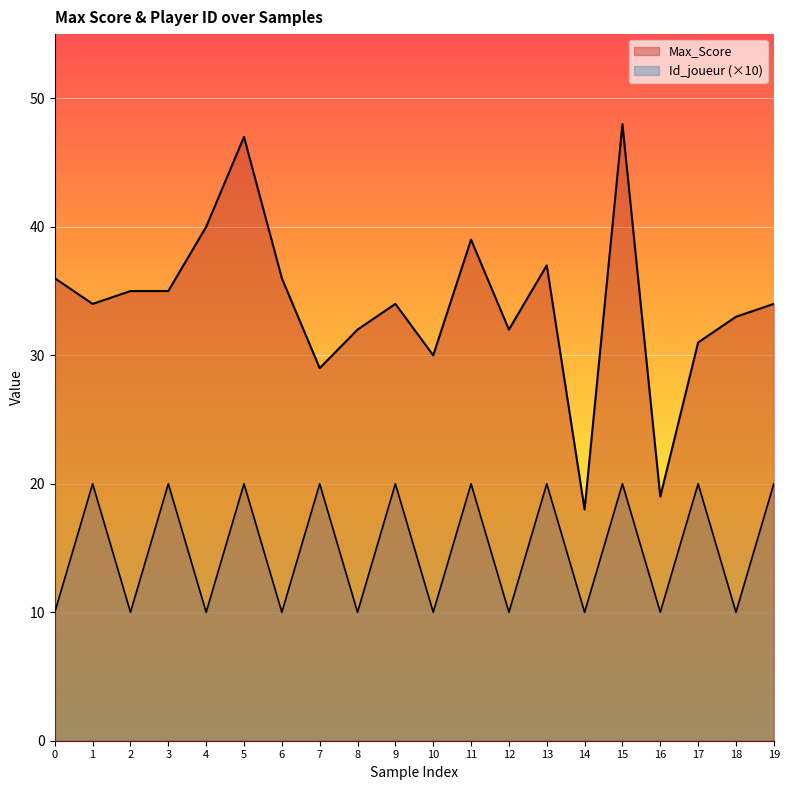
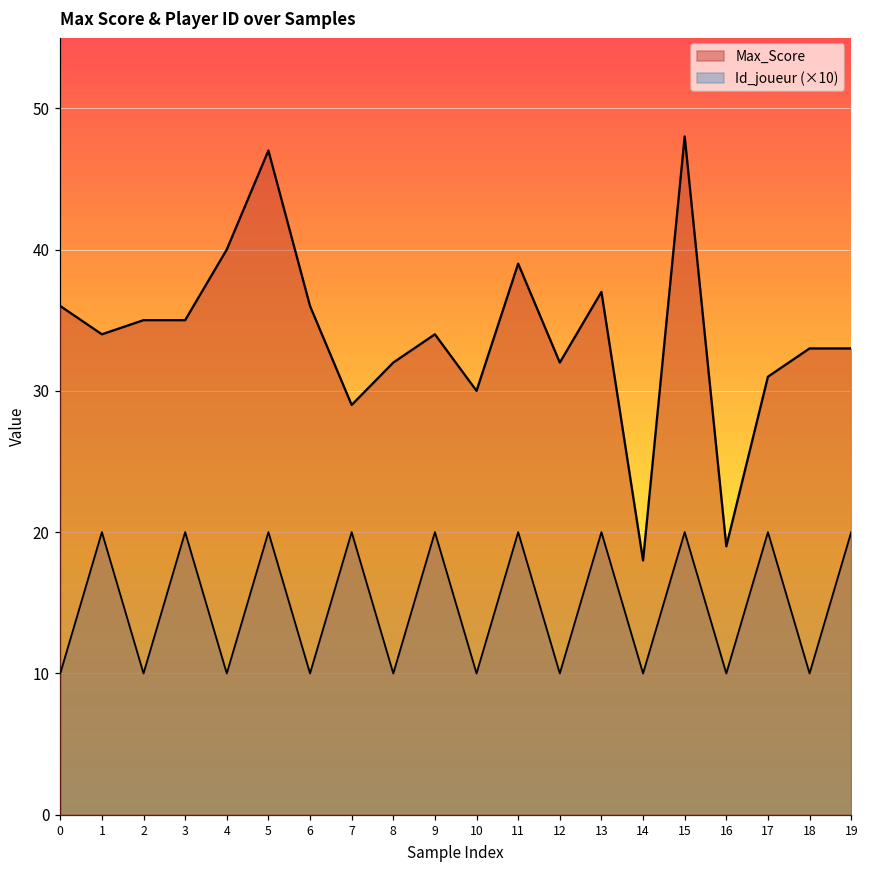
Max_Score, 19: 34 -> 33
